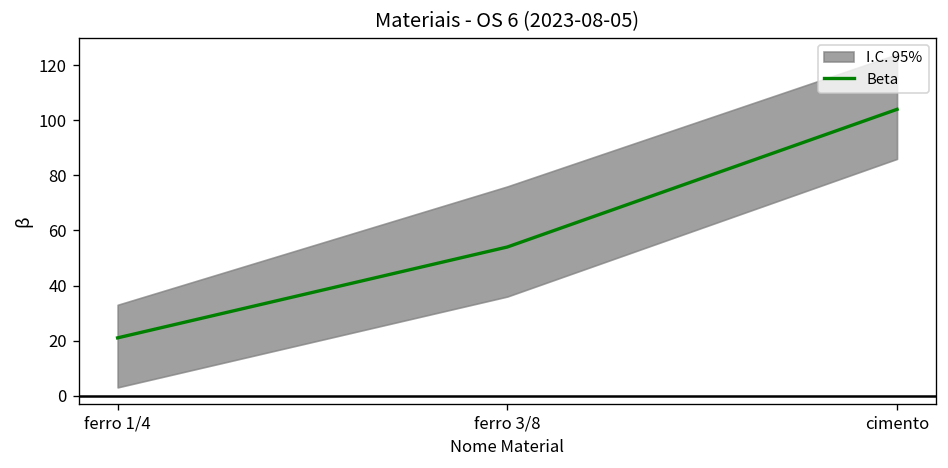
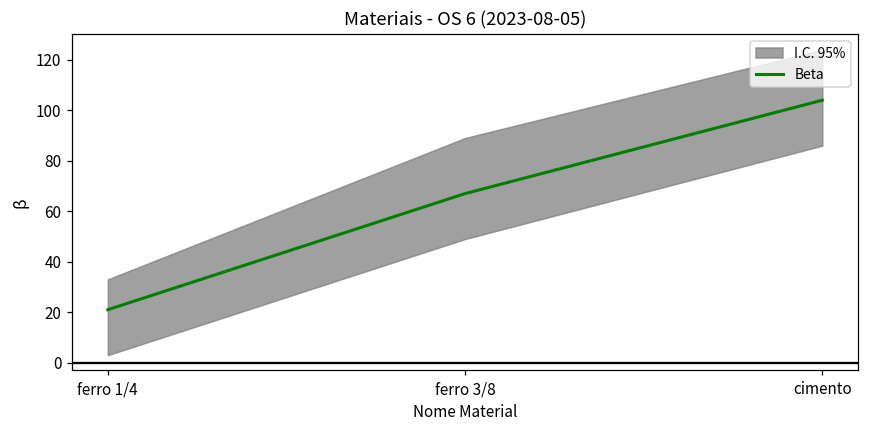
Beta, ferro 3/8: 54 -> 67
